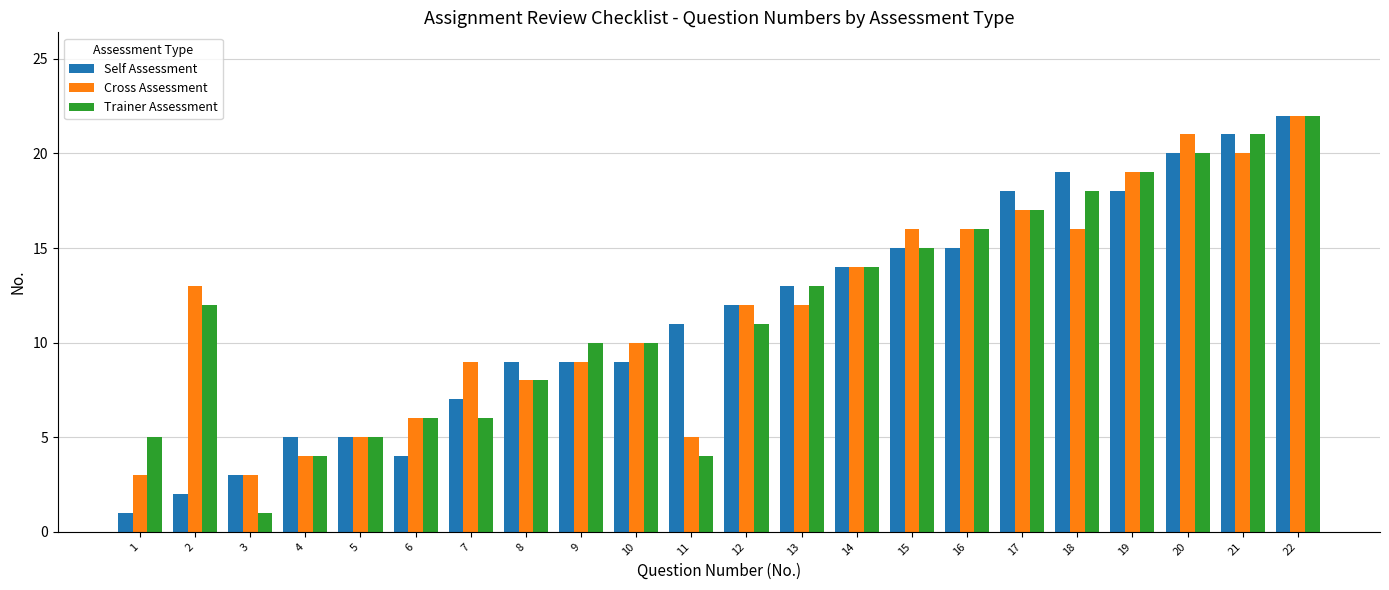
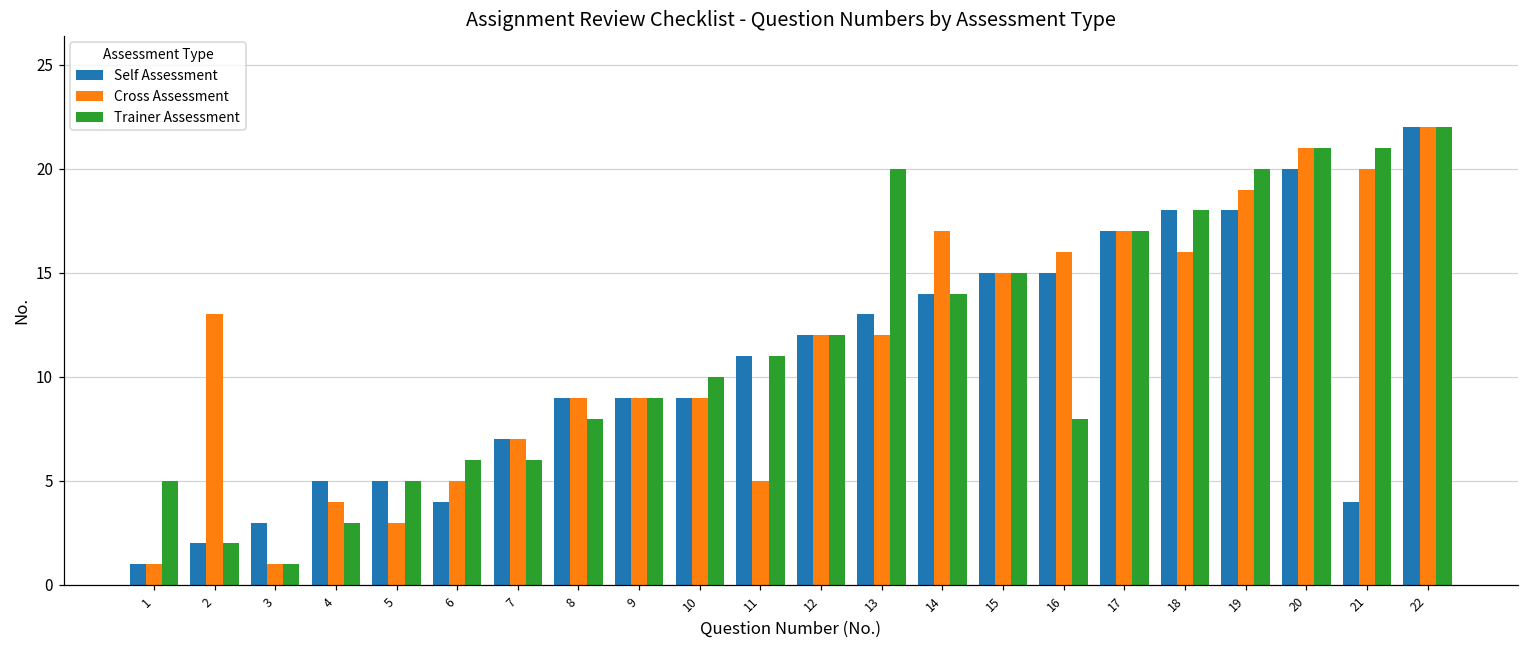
Cross Assessment, 1: 3 -> 1
Trainer Assessment, 2: 12 -> 2
Cross Assessment, 3: 3 -> 1
Trainer Assessment, 4: 4 -> 3
Cross Assessment, 5: 5 -> 3
Cross Assessment, 6: 6 -> 5
Cross Assessment, 7: 9 -> 7
Cross Assessment, 8: 8 -> 9
Trainer Assessment, 9: 10 -> 9
Cross Assessment, 10: 10 -> 9
Trainer Assessment, 11: 4 -> 11
Trainer Assessment, 12: 11 -> 12
Trainer Assessment, 13: 13 -> 20
Cross Assessment, 14: 14 -> 17
Cross Assessment, 15: 16 -> 15
Trainer Assessment, 16: 16 -> 8
Self Assessment, 17: 18 -> 17
Self Assessment, 18: 19 -> 18
Trainer Assessment, 19: 19 -> 20
Trainer Assessment, 20: 20 -> 21
Self Assessment, 21: 21 -> 4
